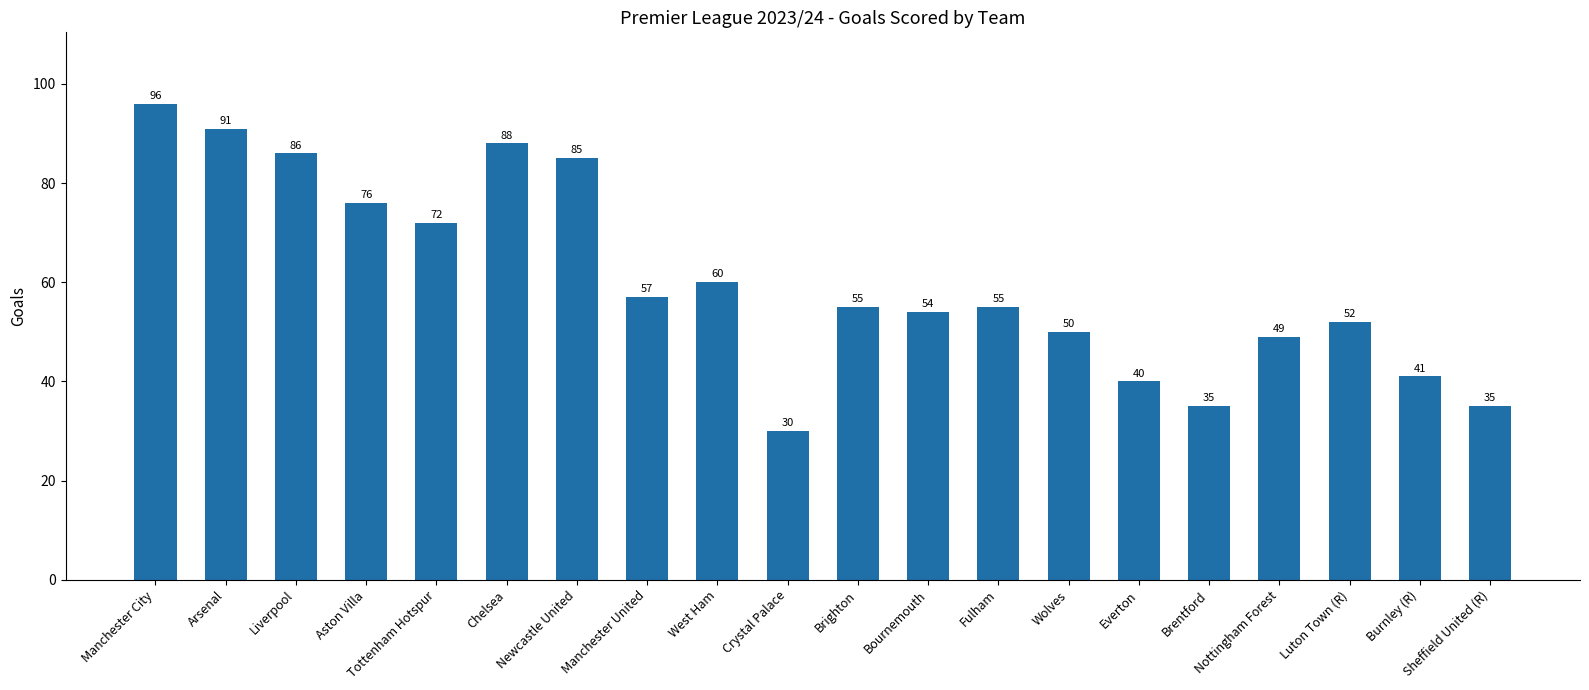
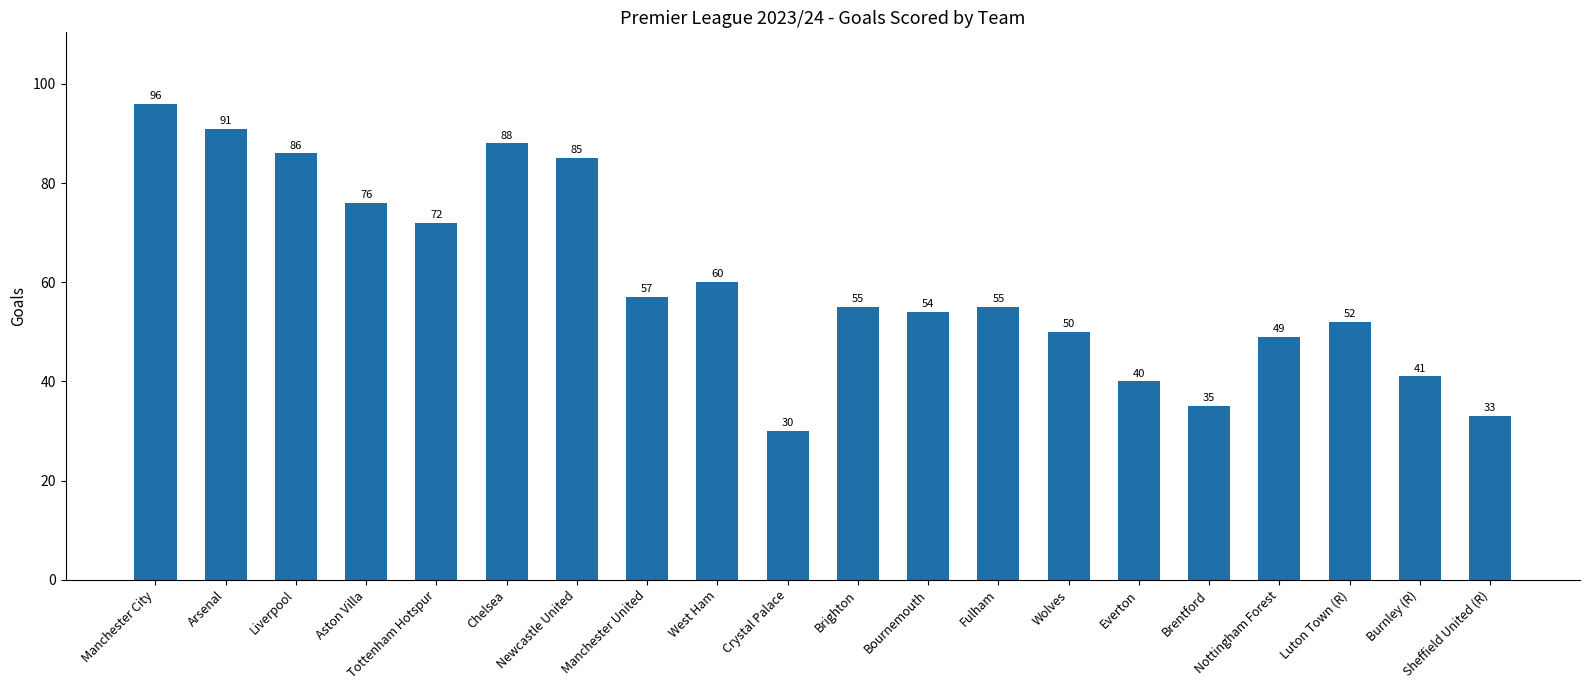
Sheffield United (R): 35 -> 33
